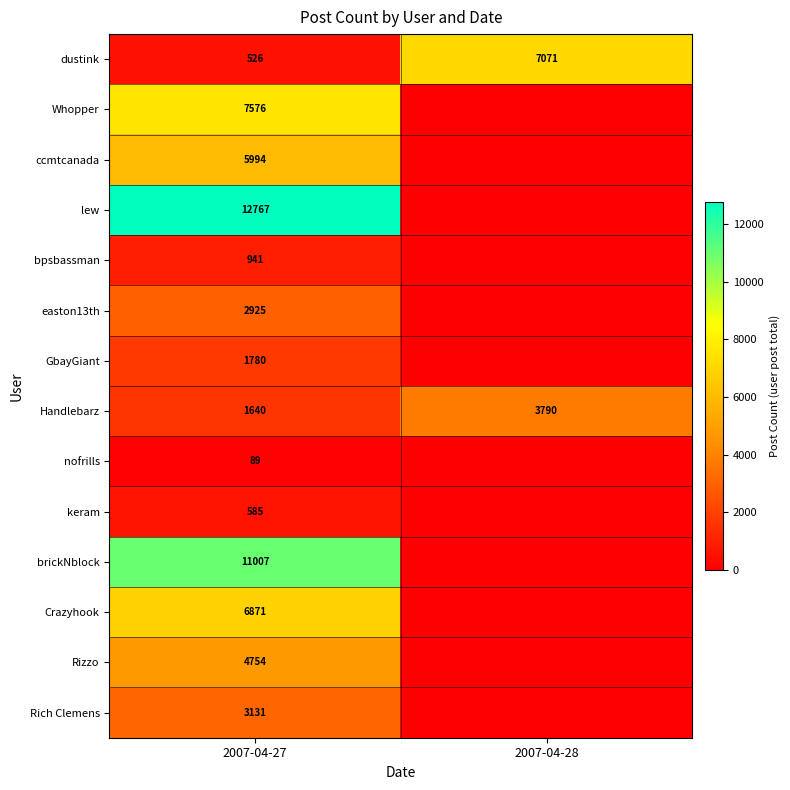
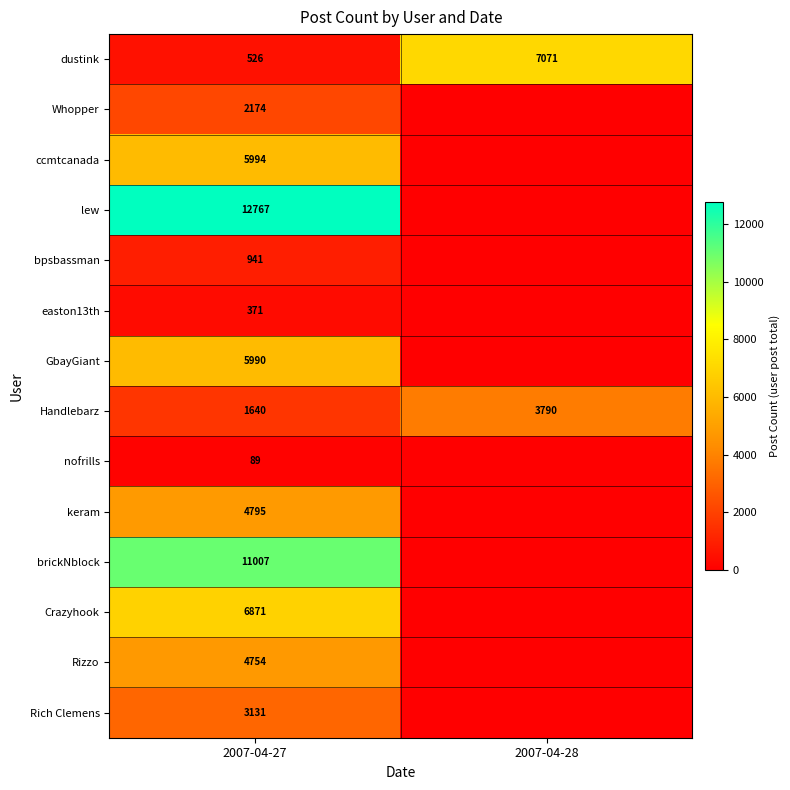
Whopper, 2007-04-27: 7576 -> 2174
easton13th, 2007-04-27: 2925 -> 371
GbayGiant, 2007-04-27: 1780 -> 5990
keram, 2007-04-27: 585 -> 4795
